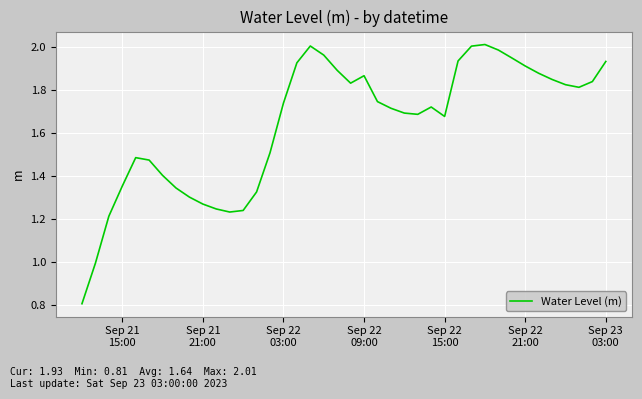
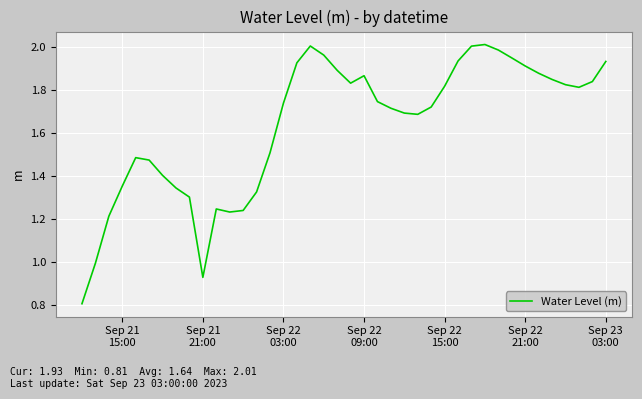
Sep 21 21:00: 1.27 -> 0.93
Sep 22 15:00: 1.68 -> 1.82
